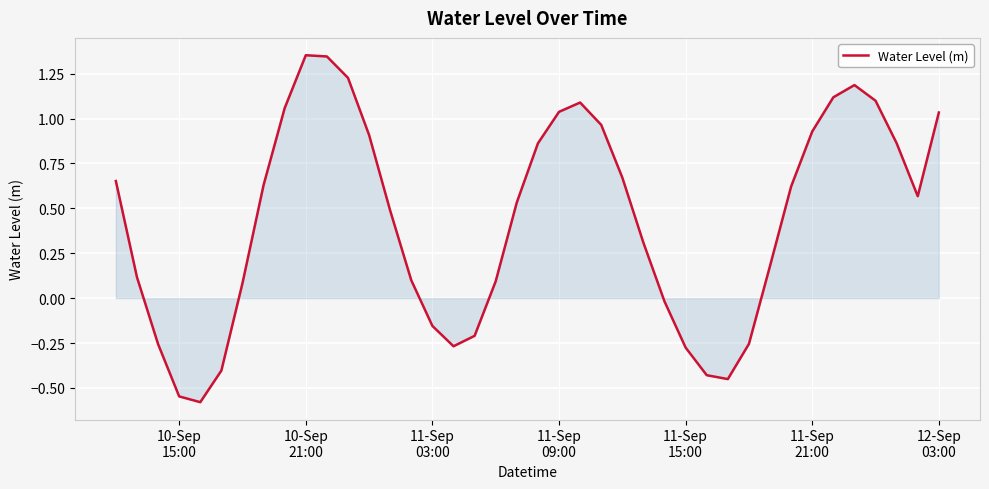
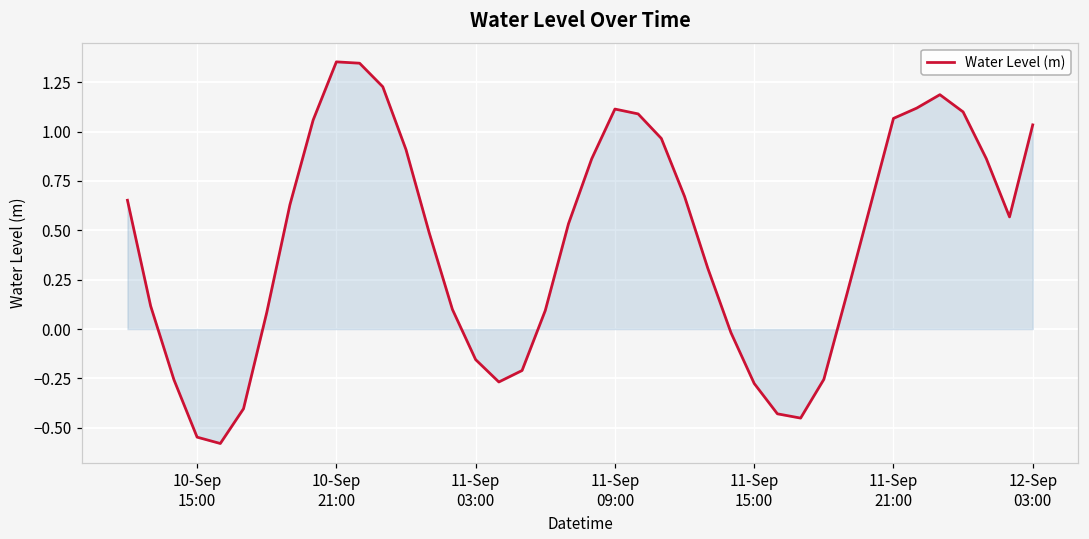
Water Level (m), 11-Sep 09:00: 1.04 -> 1.11
Water Level (m), 11-Sep 21:00: 0.93 -> 1.07
